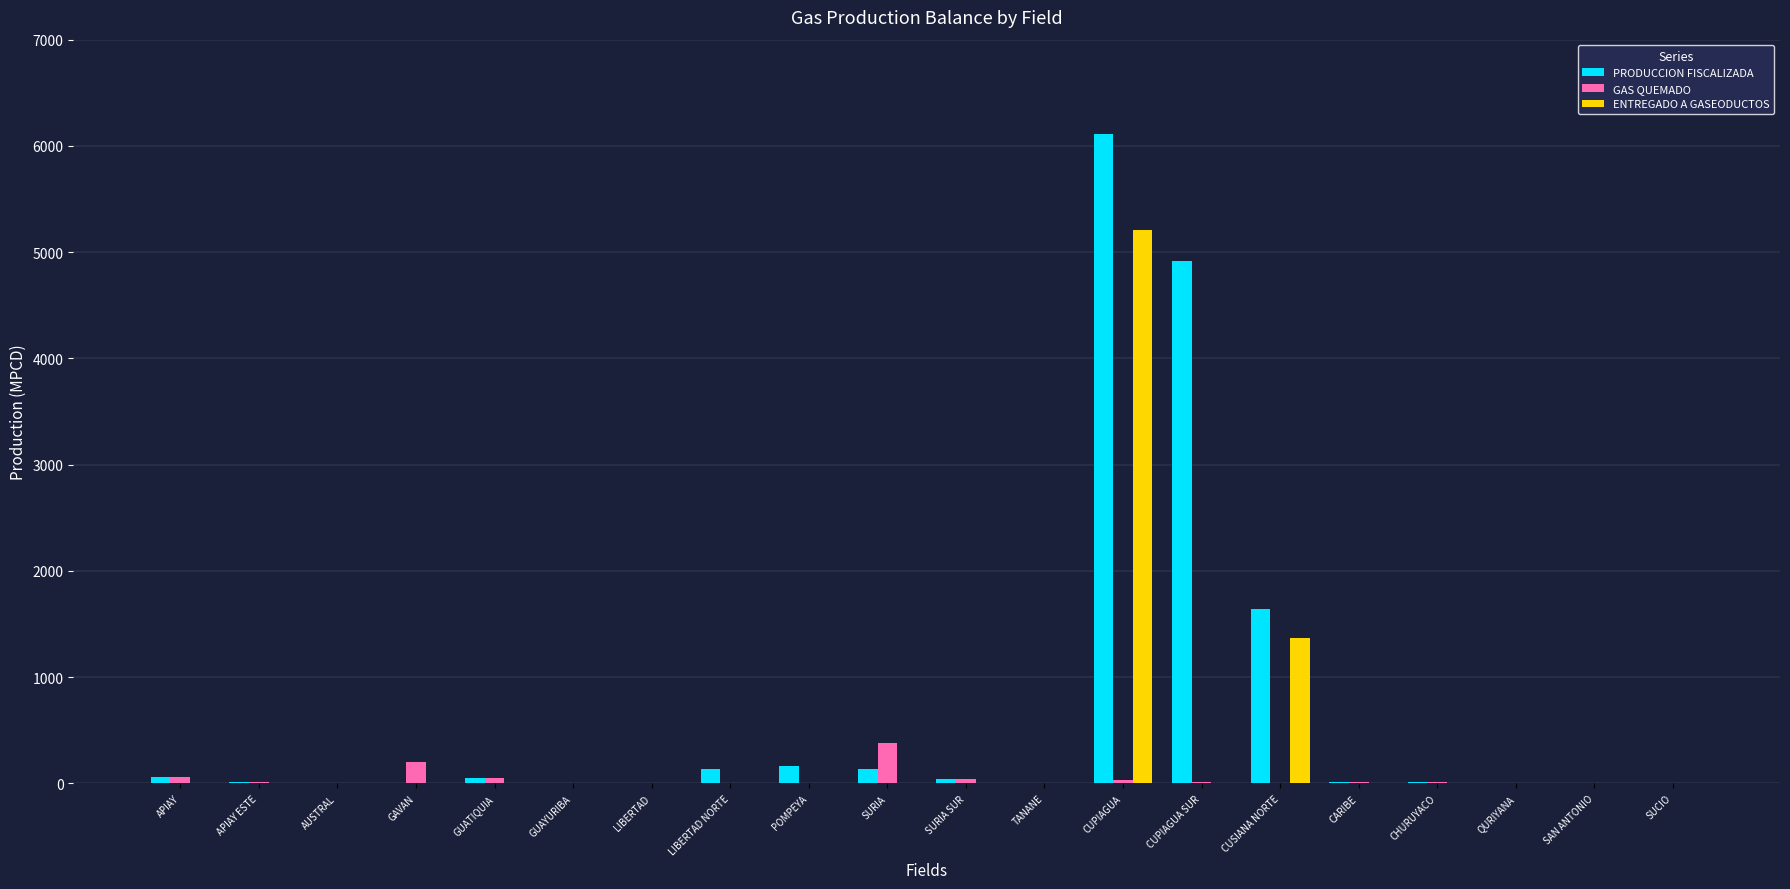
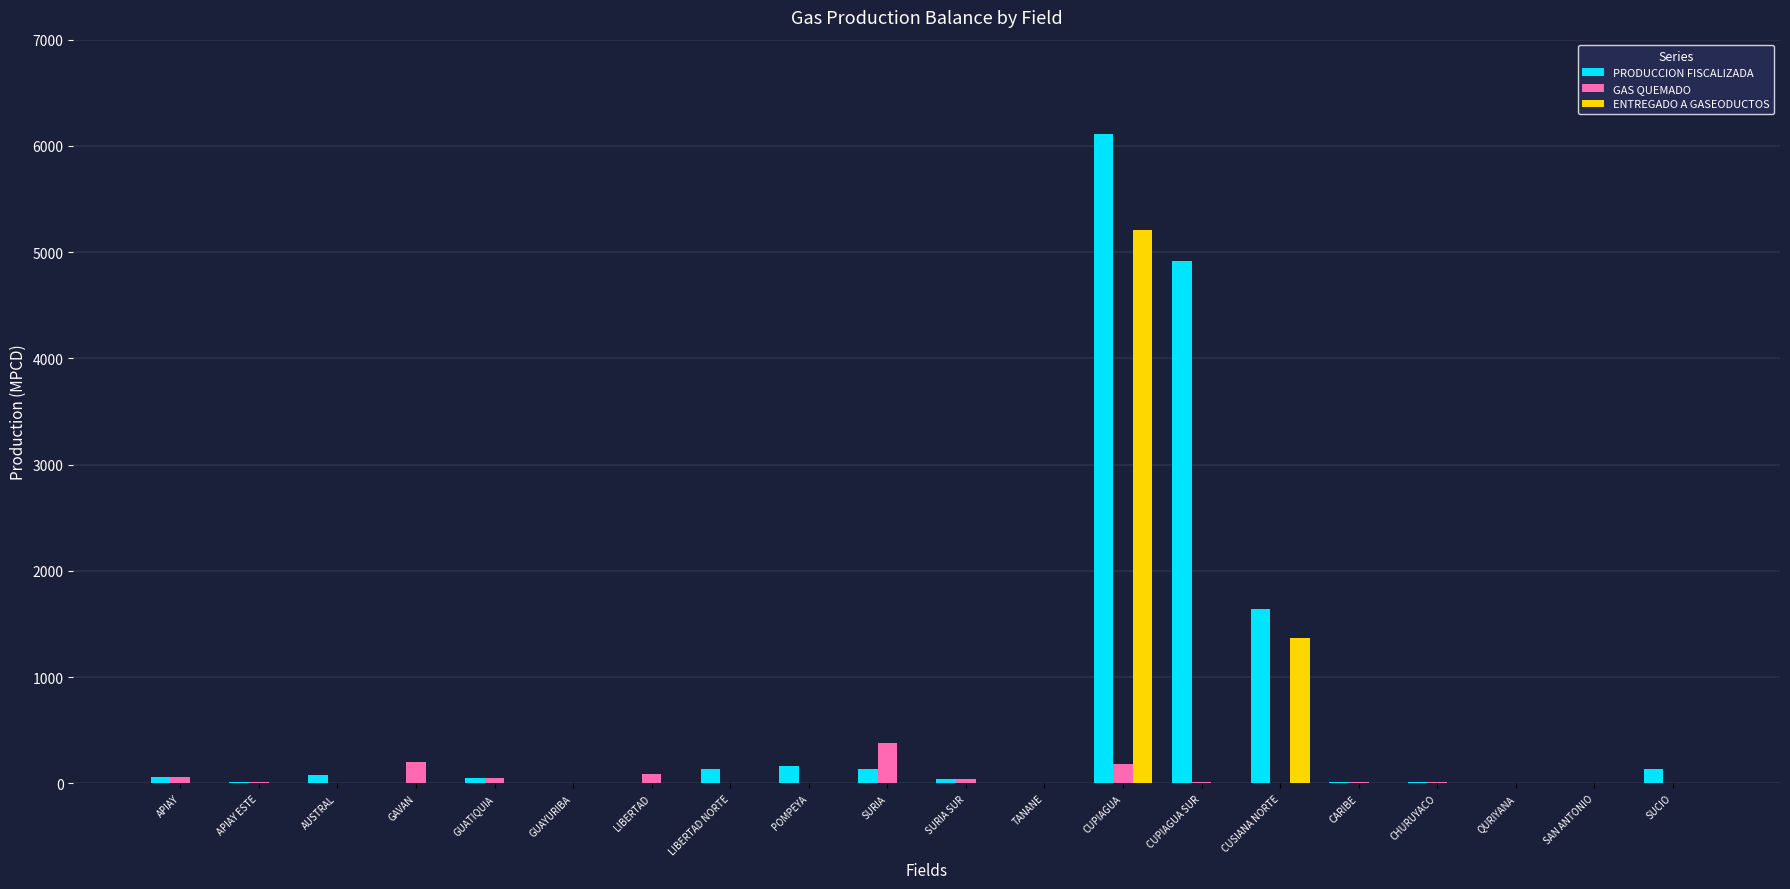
PRODUCCION FISCALIZADA, AUSTRAL: 0 -> 80
GAS QUEMADO, LIBERTAD: 0 -> 90
GAS QUEMADO, CUPIAGUA: 30 -> 180
PRODUCCION FISCALIZADA, SUCIO: 0 -> 140
